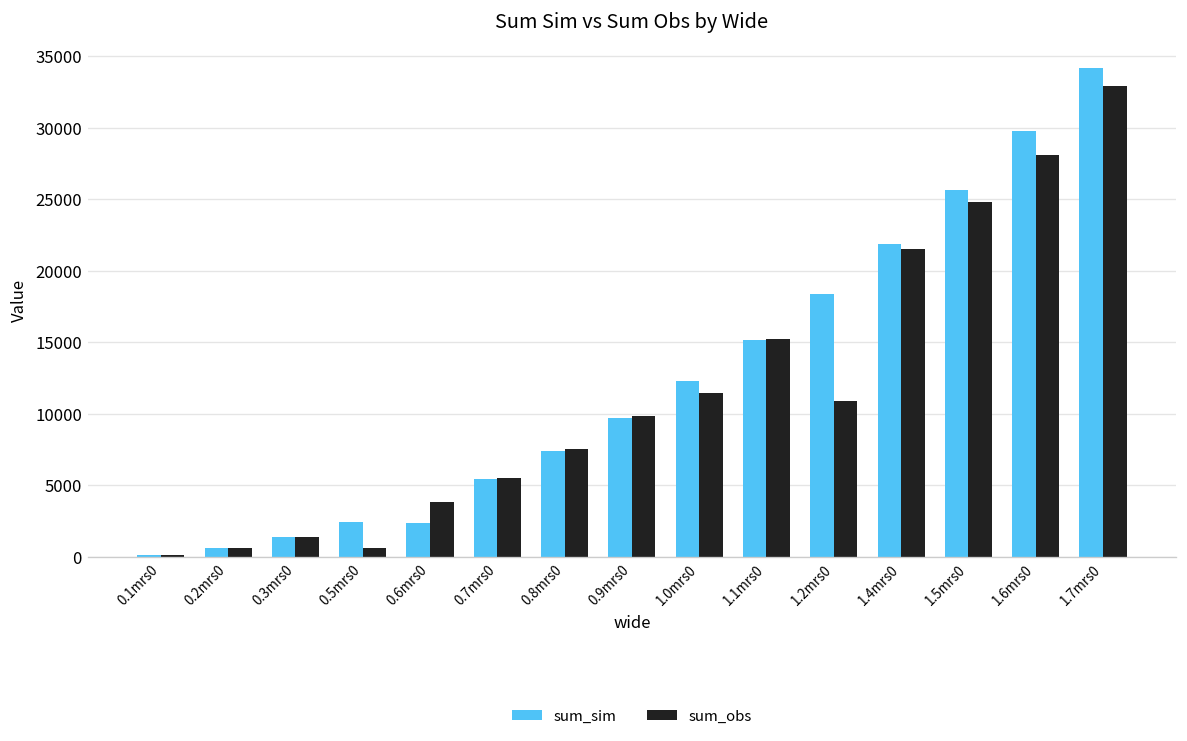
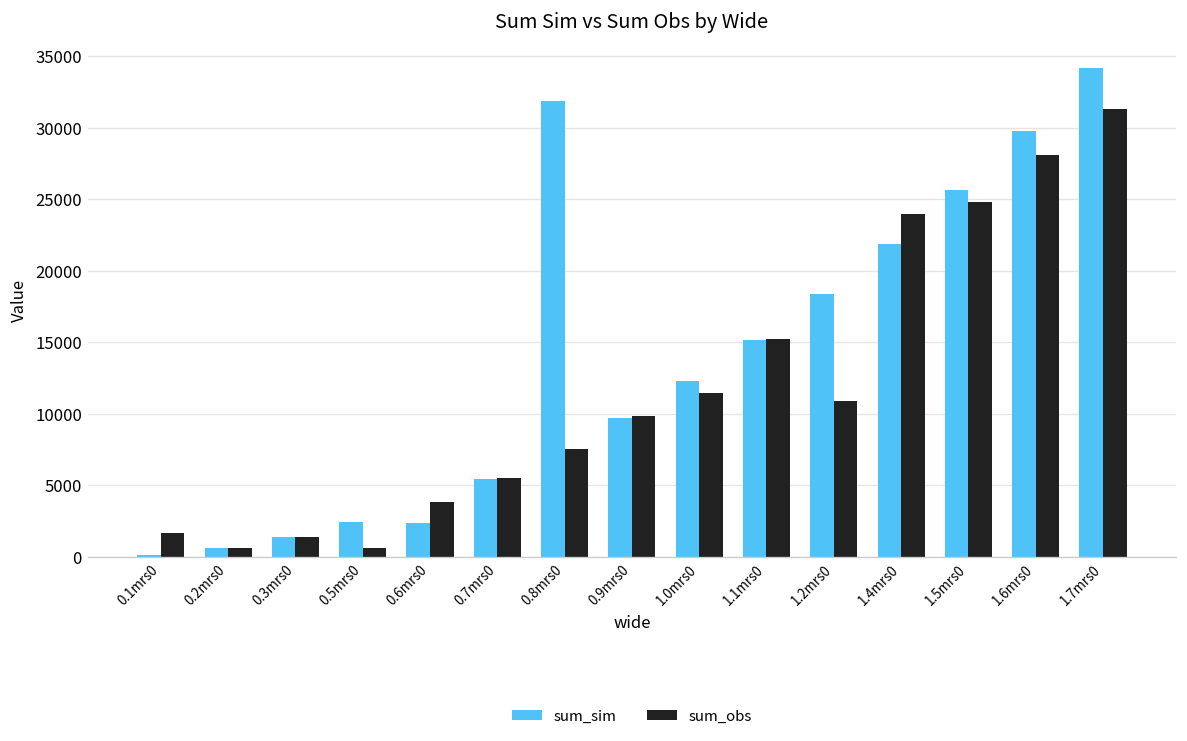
sum_obs, 0.1mrs0: 100 -> 1700
sum_sim, 0.8mrs0: 7400 -> 31900
sum_obs, 1.4mrs0: 21500 -> 24000
sum_obs, 1.7mrs0: 32900 -> 31300
